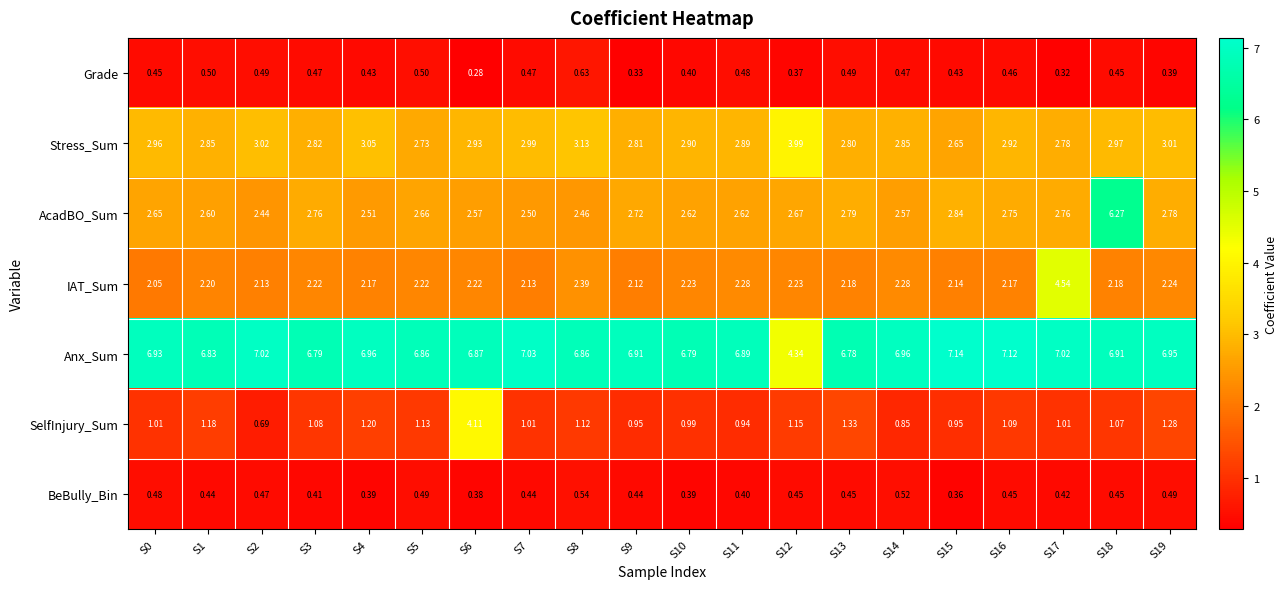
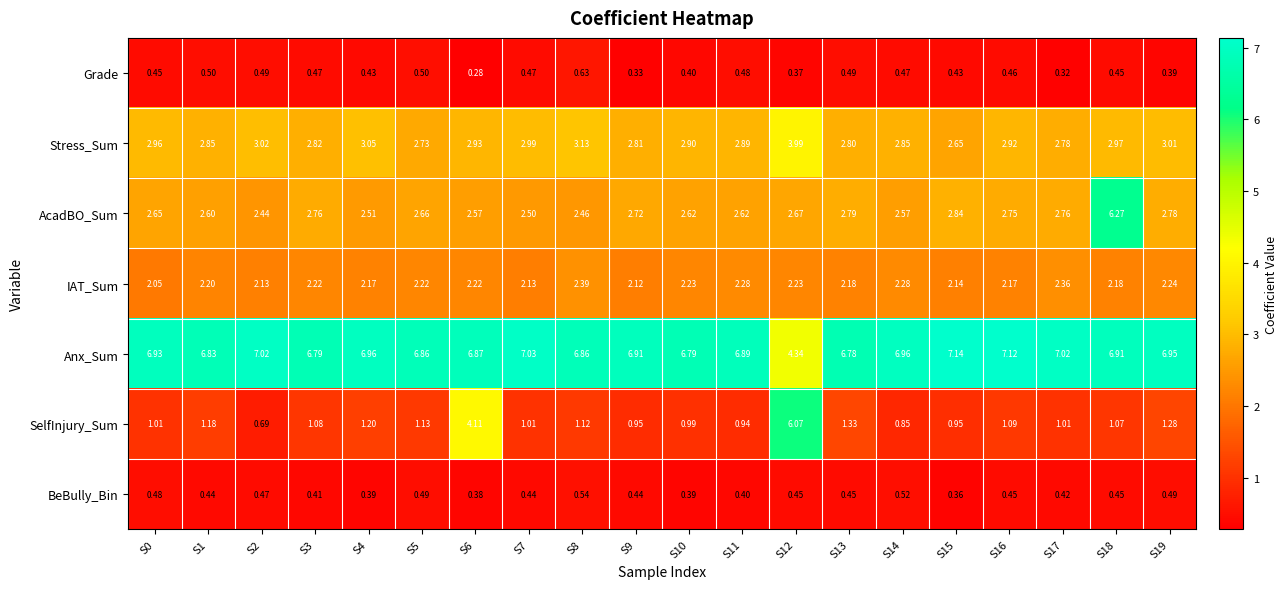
IAT_Sum, S17: 4.54 -> 2.36
SelfInjury_Sum, S12: 1.15 -> 6.07
